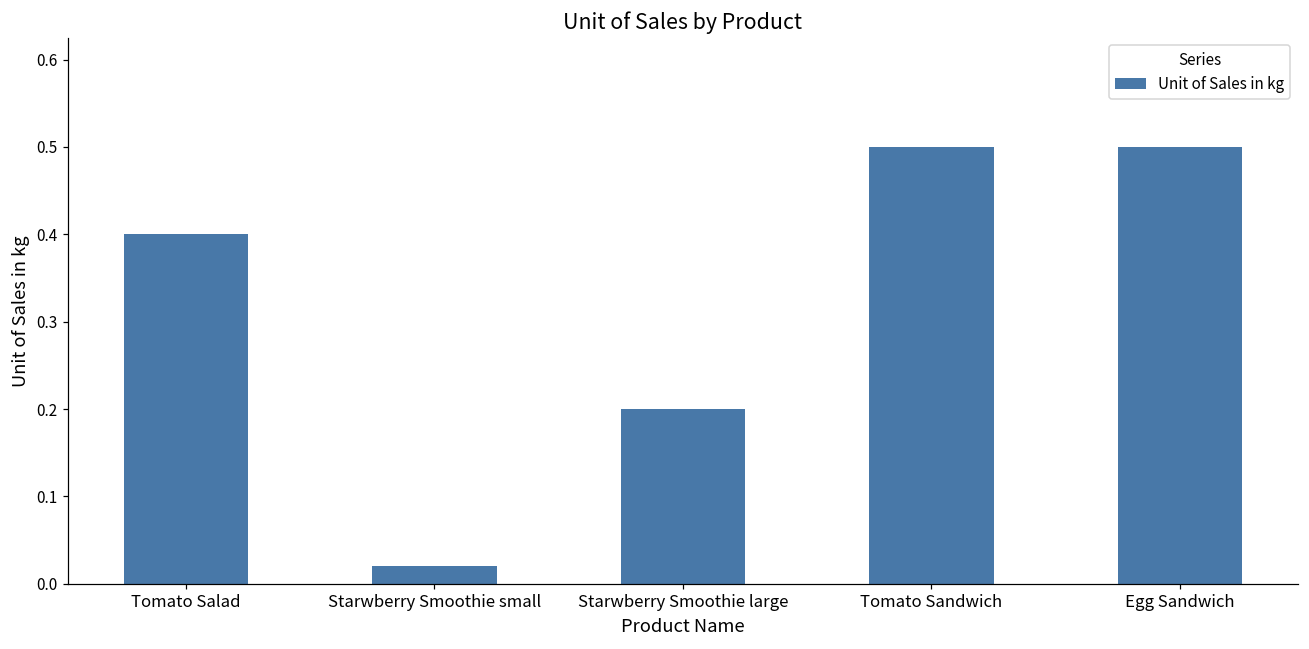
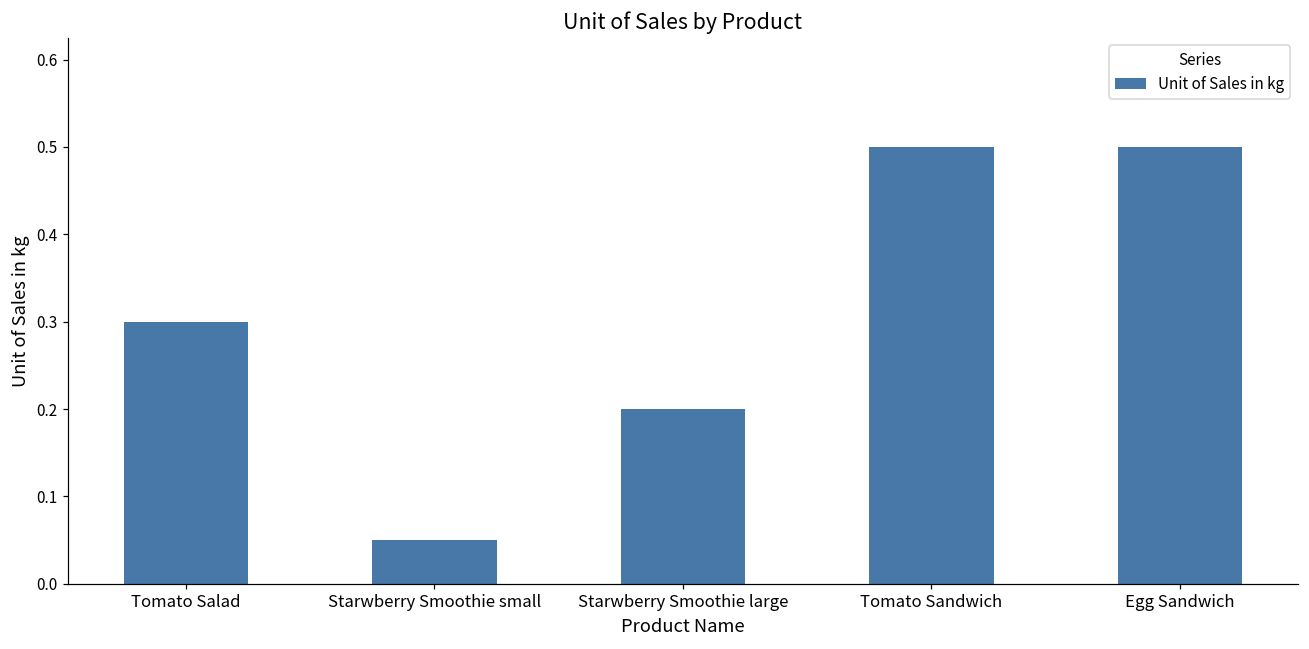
Tomato Salad: 0.4 -> 0.3
Starwberry Smoothie small: 0.02 -> 0.05
